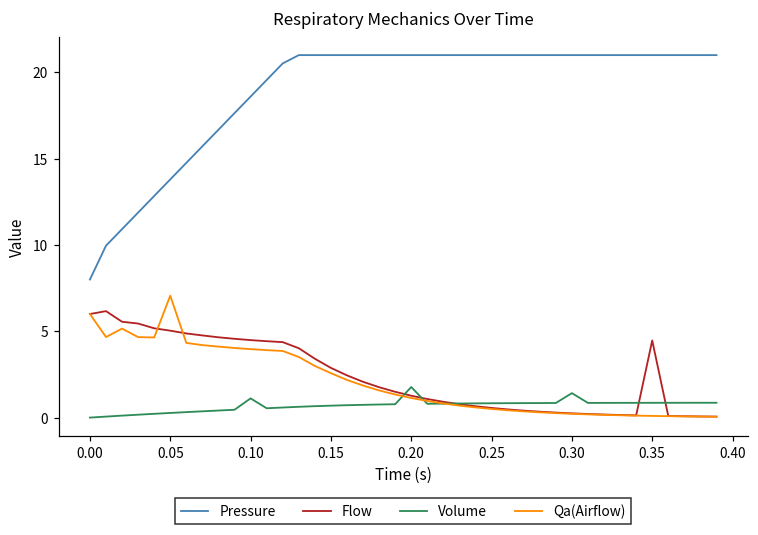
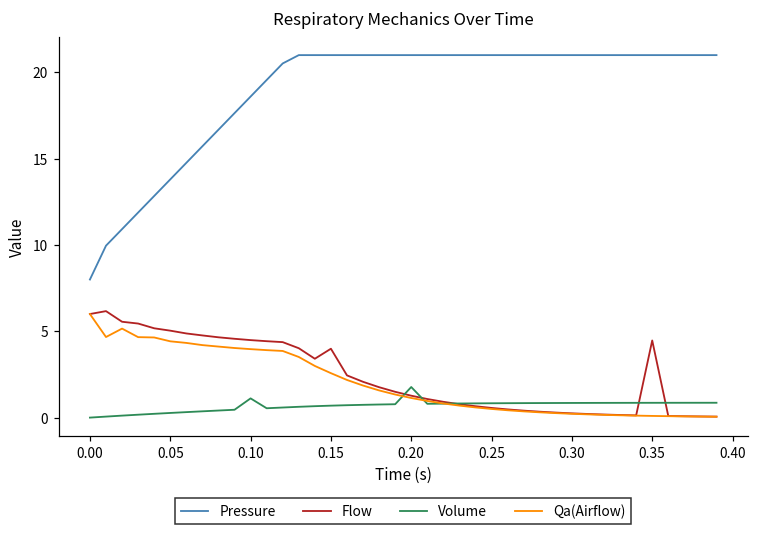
Qa(Airflow), 0.05: 7.1 -> 4.4
Flow, 0.15: 2.9 -> 4.0
Volume, 0.30: 1.4 -> 0.8
